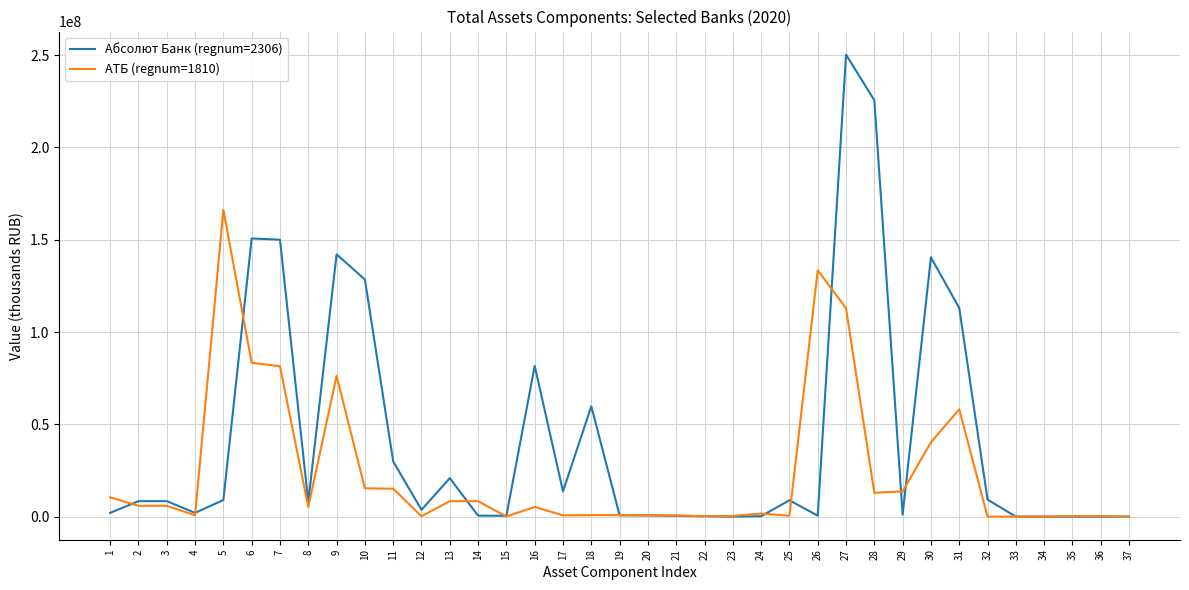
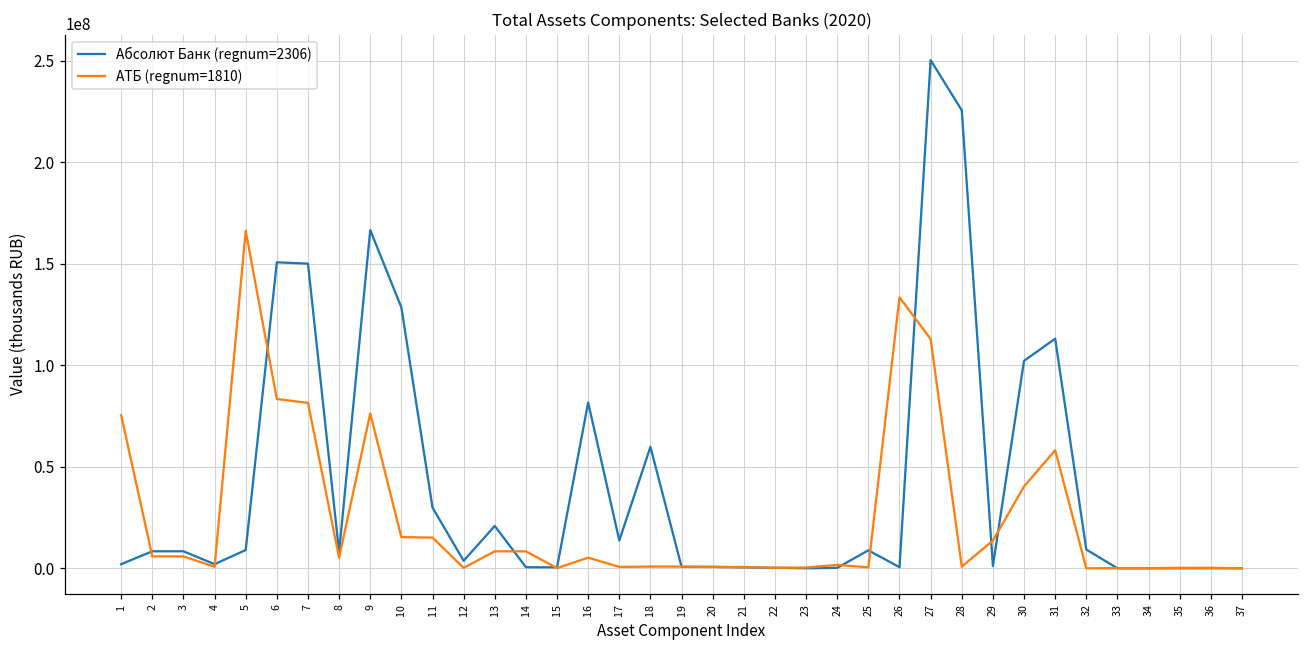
АТБ (regnum=1810), 1: 11000000 -> 75000000
Абсолют Банк (regnum=2306), 9: 142000000 -> 167000000
АТБ (regnum=1810), 28: 13000000 -> 1000000
Абсолют Банк (regnum=2306), 30: 140000000 -> 102000000
